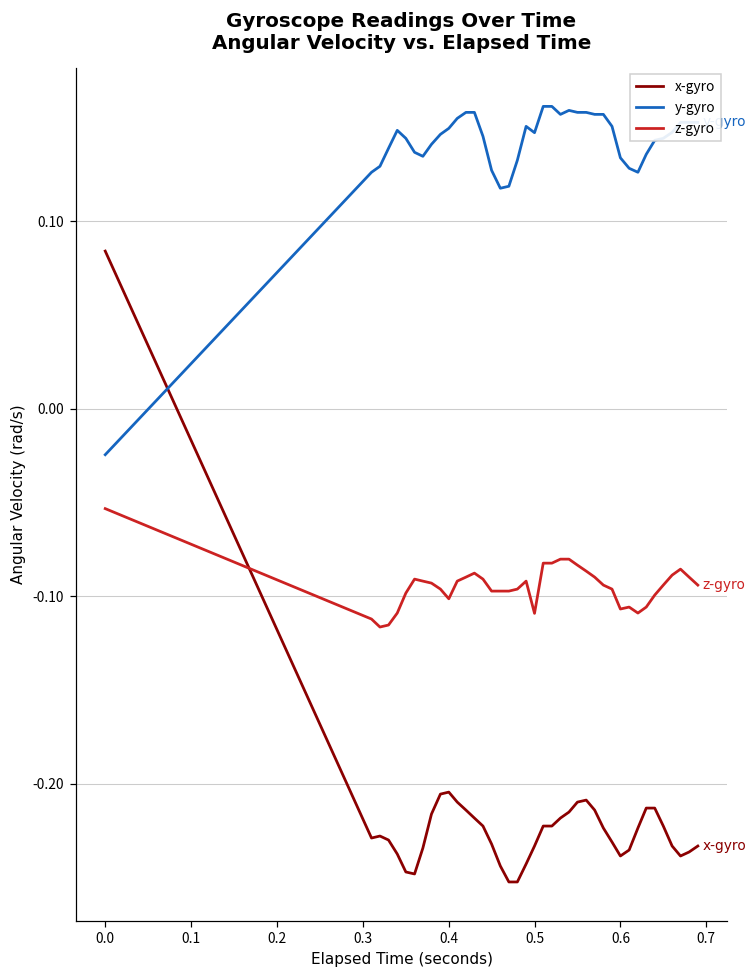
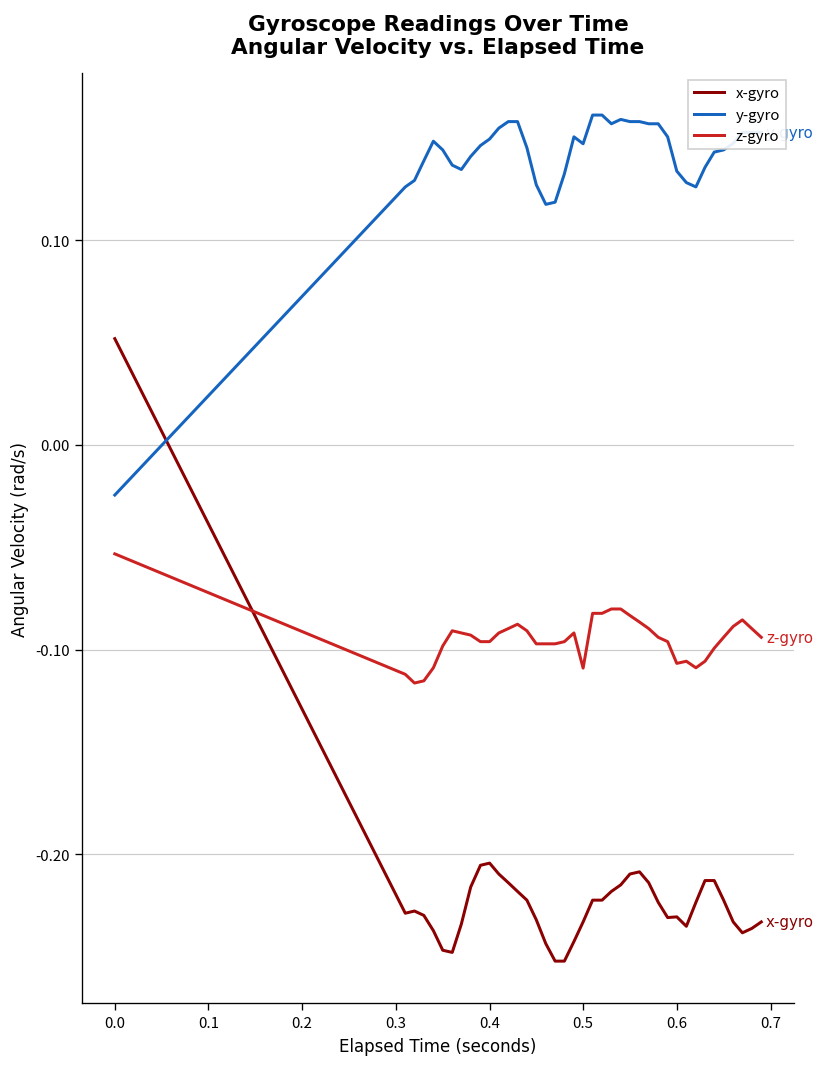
x-gyro, 0.0: 0.084 -> 0.052
z-gyro, 0.4: -0.101 -> -0.096
x-gyro, 0.6: -0.238 -> -0.231
